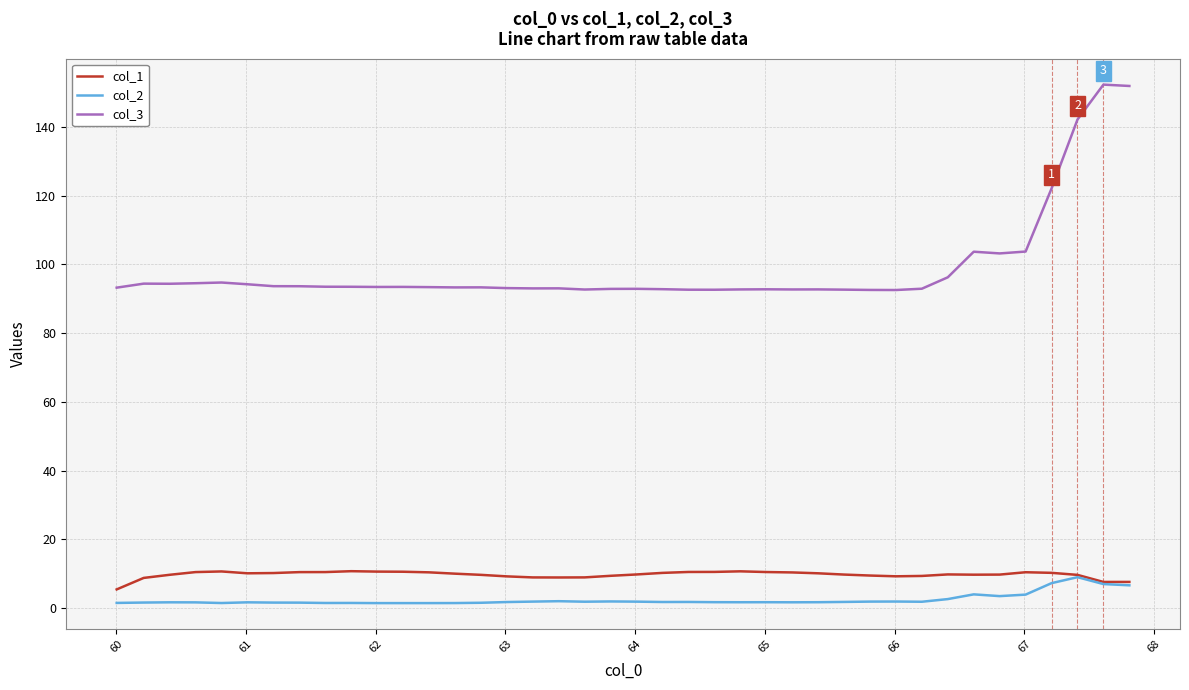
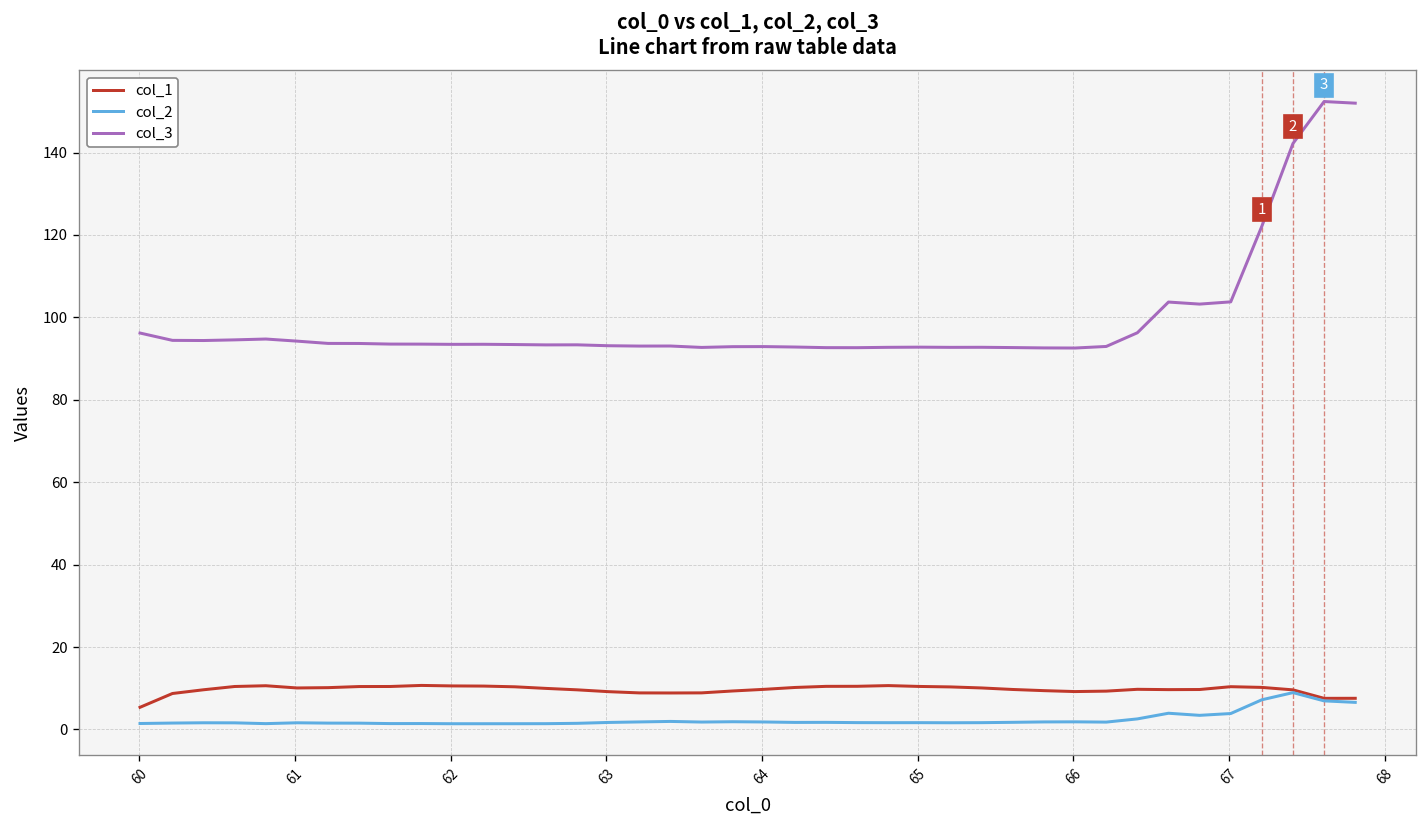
col_3, 60: 93 -> 96
